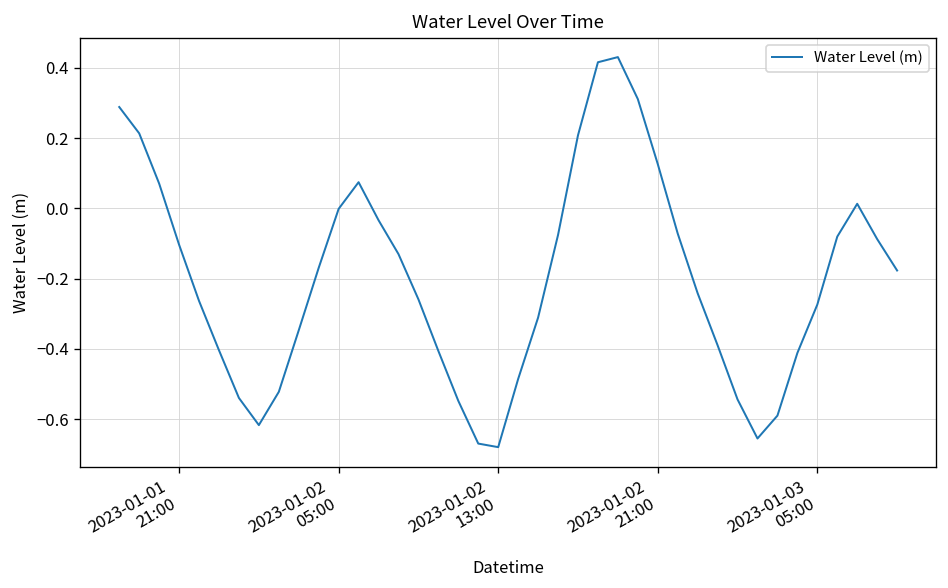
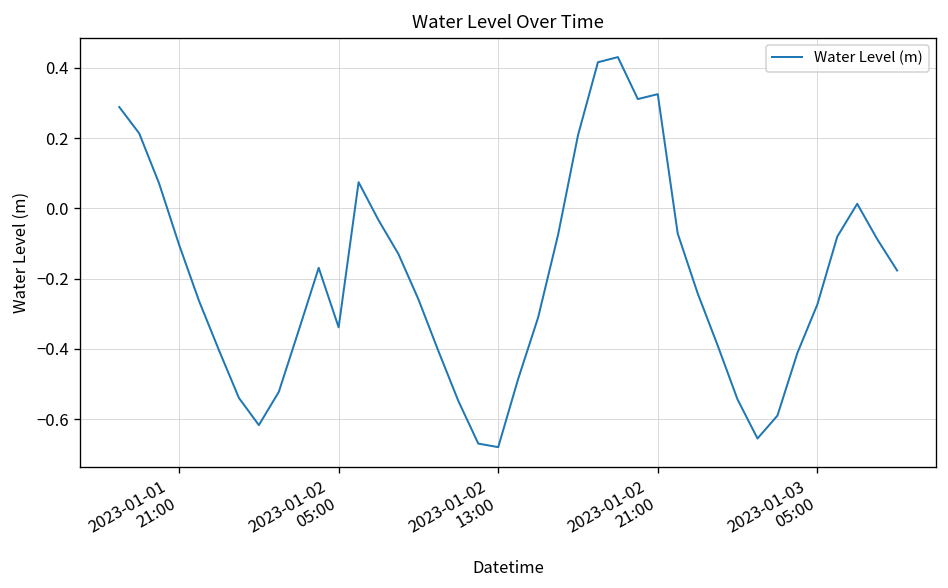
2023-01-02 05:00: 0.00 -> -0.34
2023-01-02 21:00: 0.13 -> 0.32
